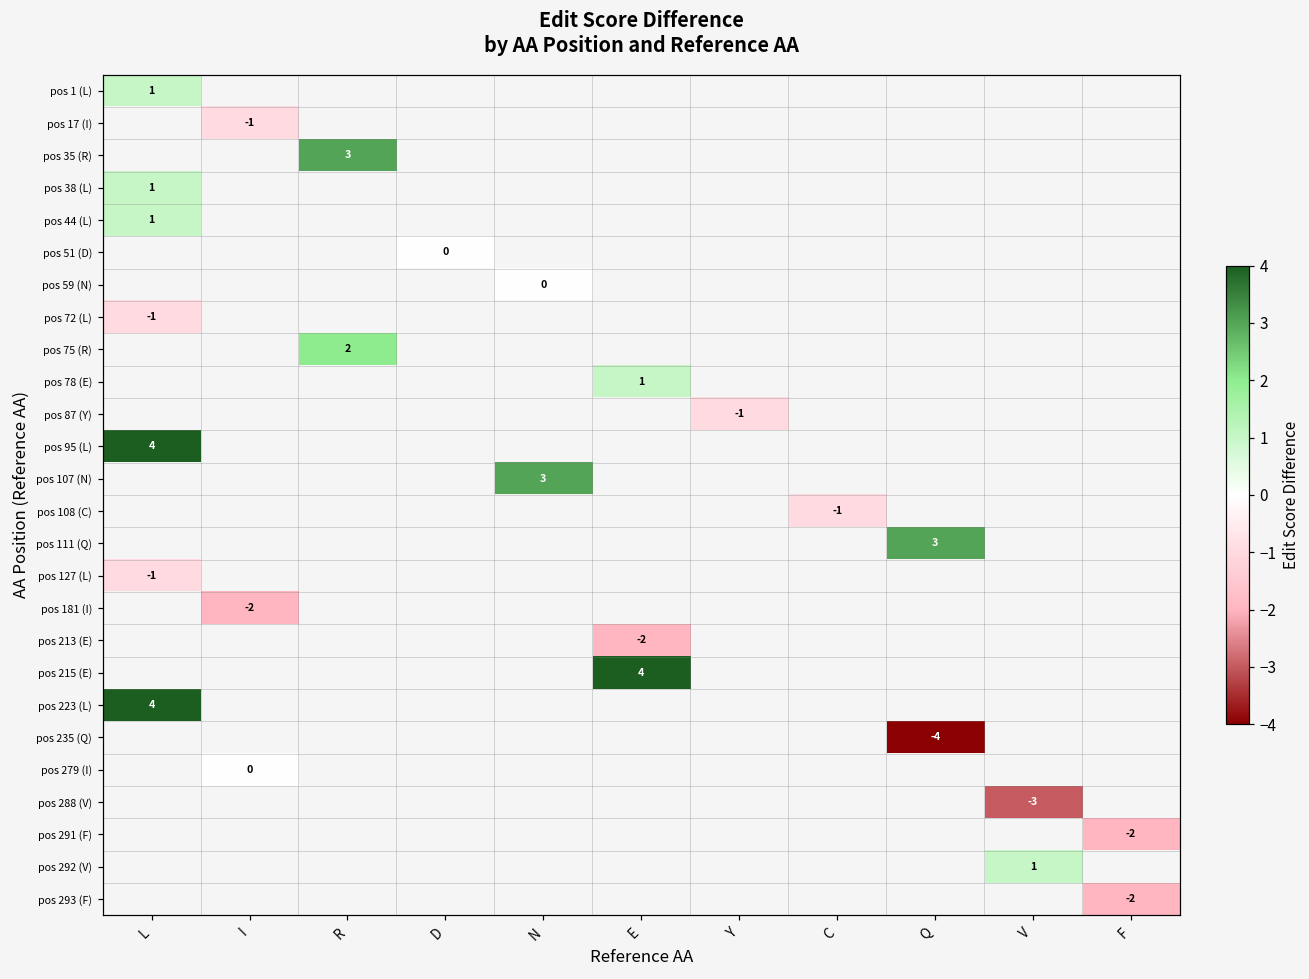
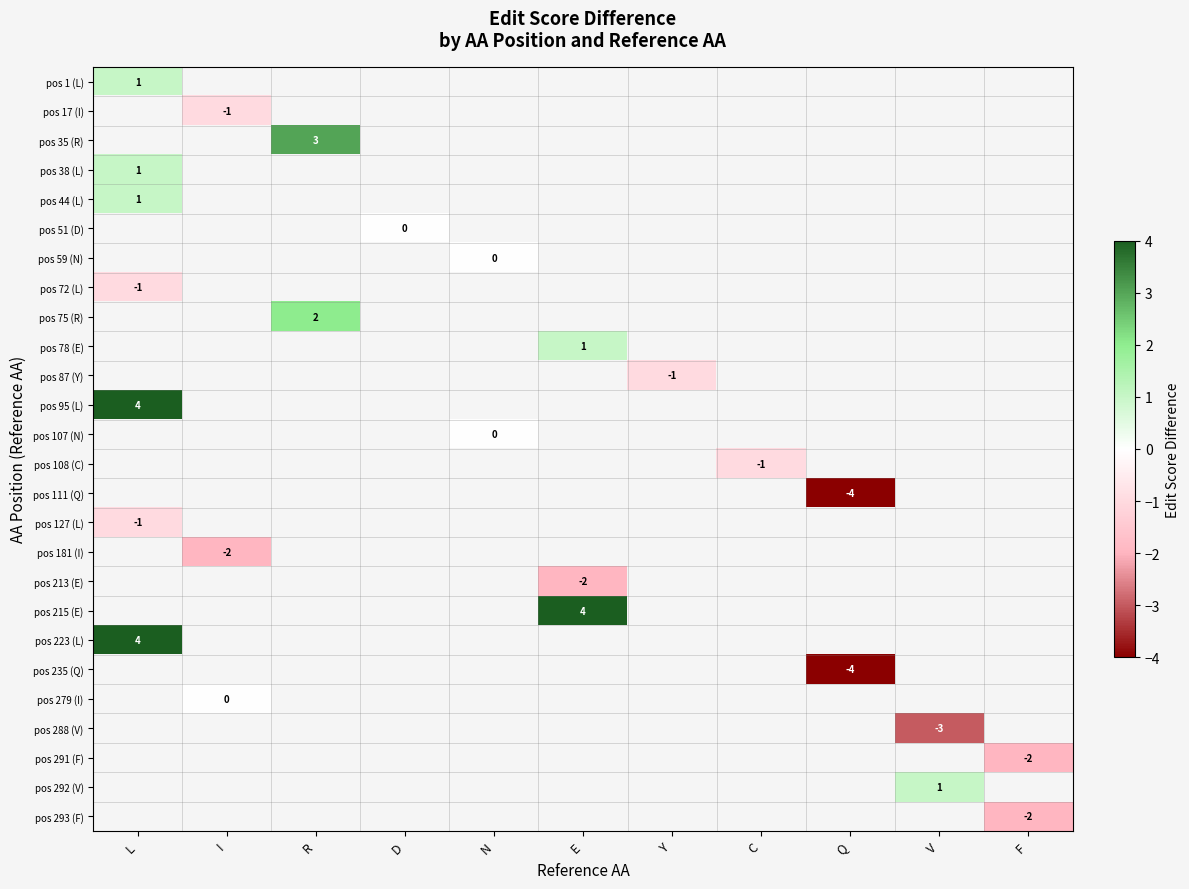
pos 107 (N), N: 3 -> 0
pos 111 (Q), Q: 3 -> -4
